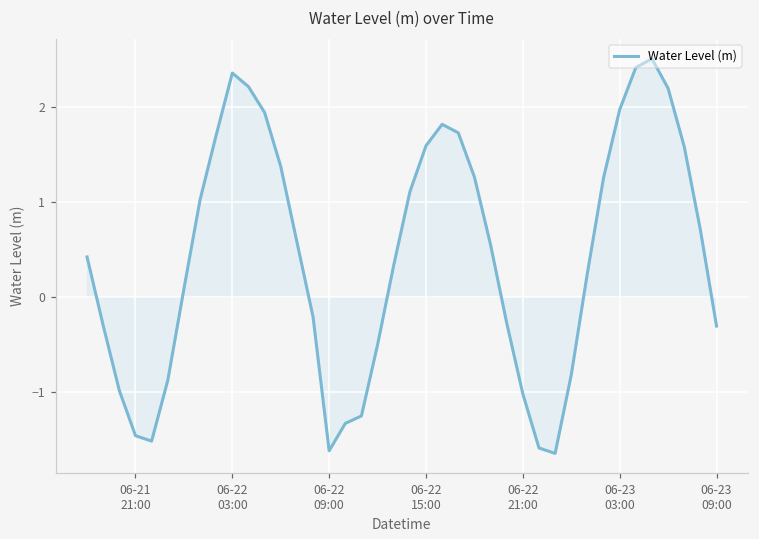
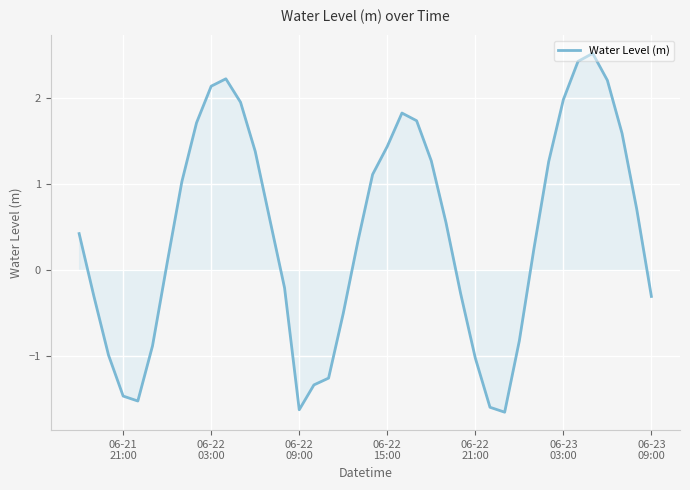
Water Level (m), 06-22 03:00: 2.4 -> 2.1
Water Level (m), 06-22 15:00: 1.6 -> 1.4
